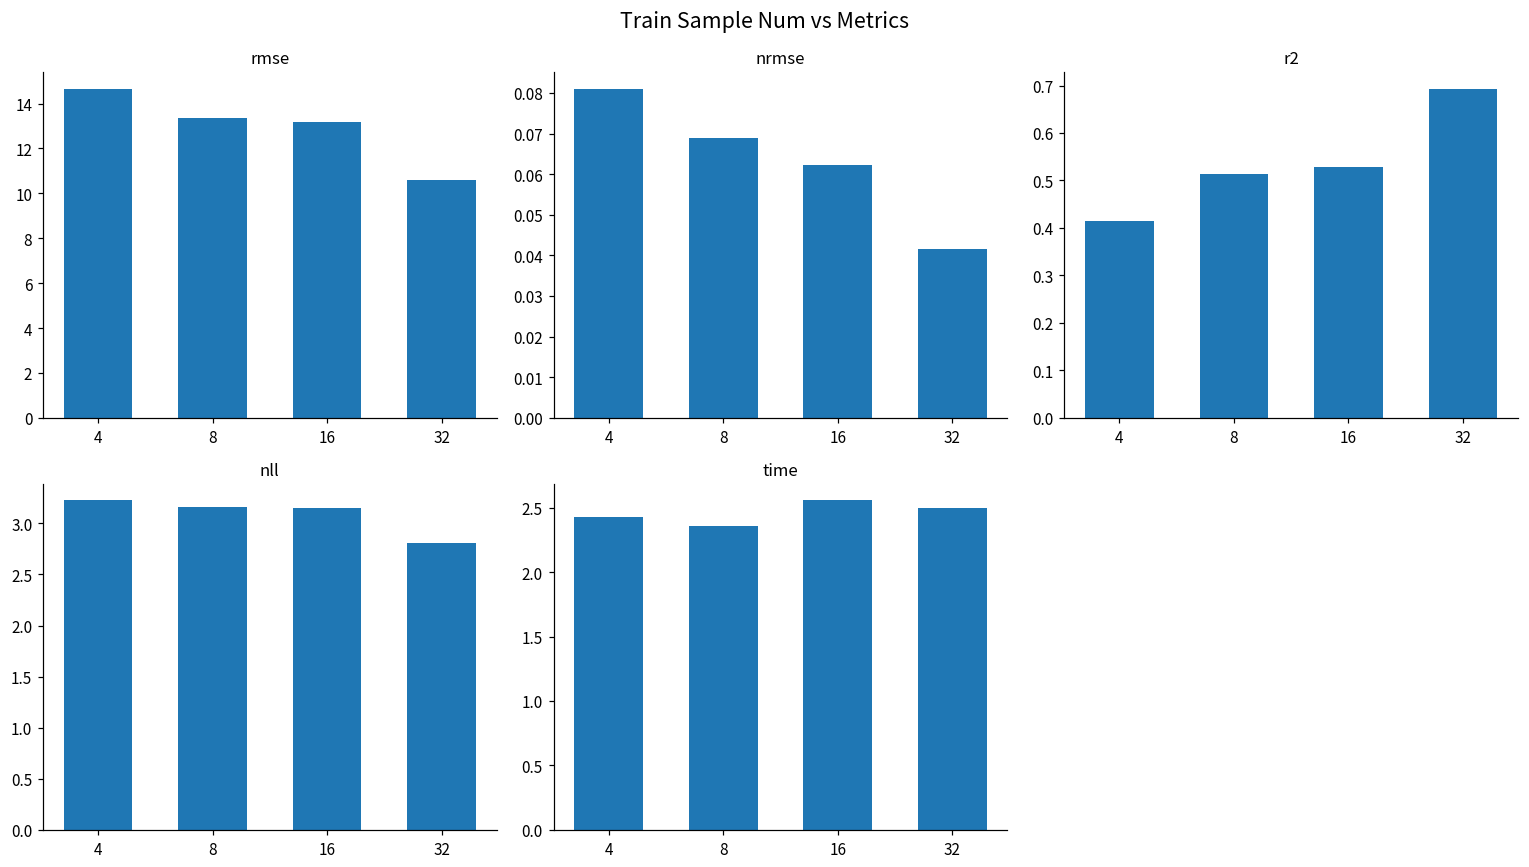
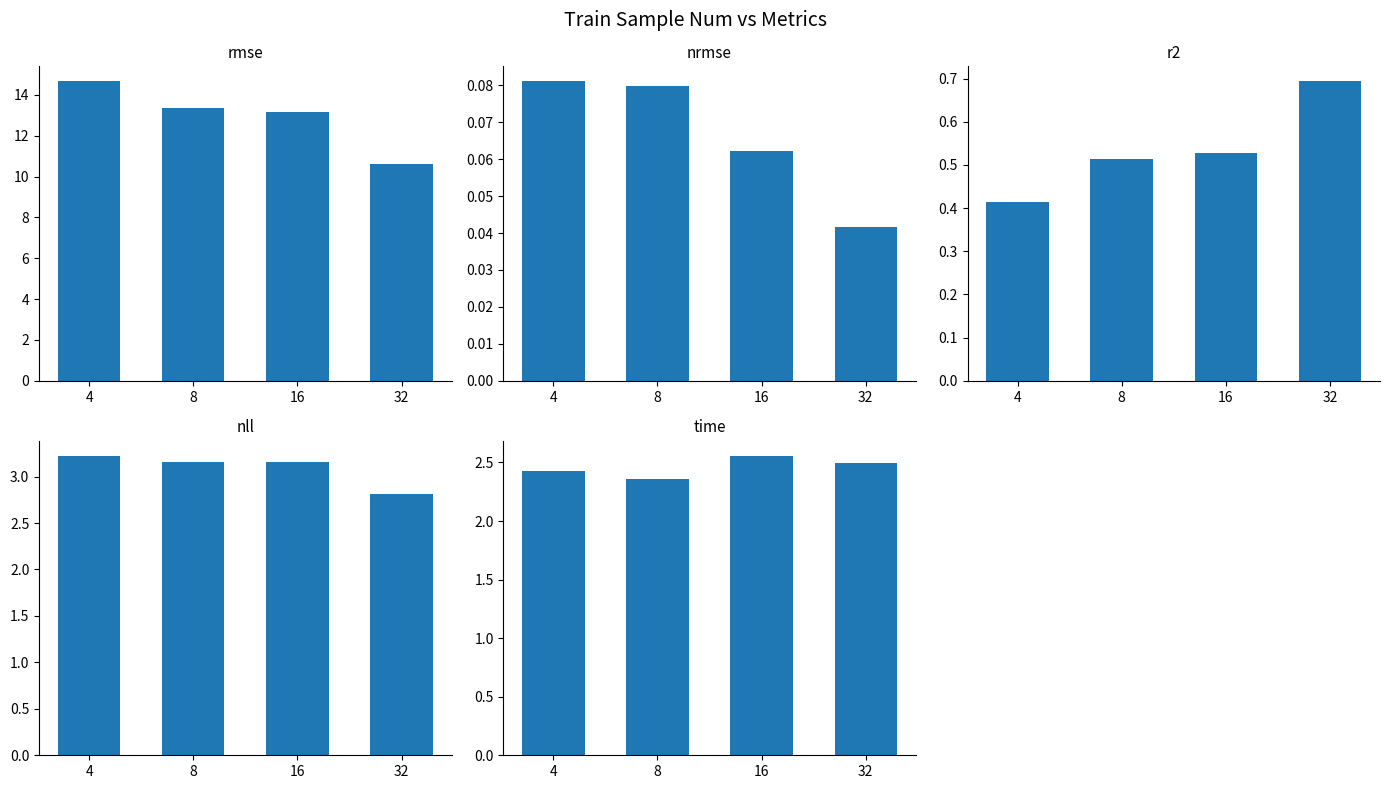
nrmse, 8: 0.069 -> 0.080
